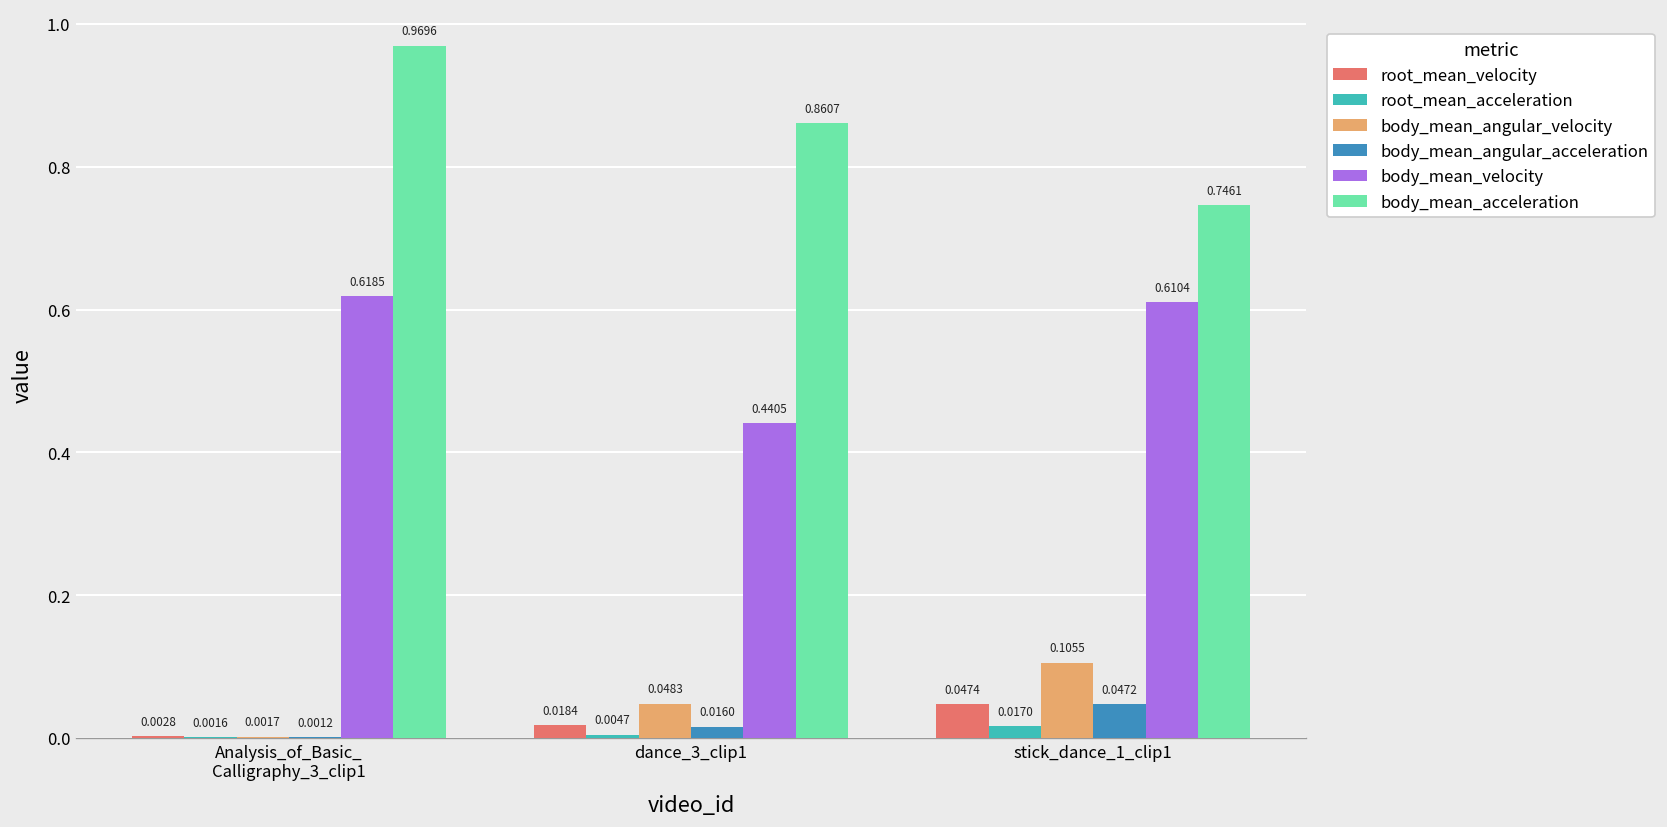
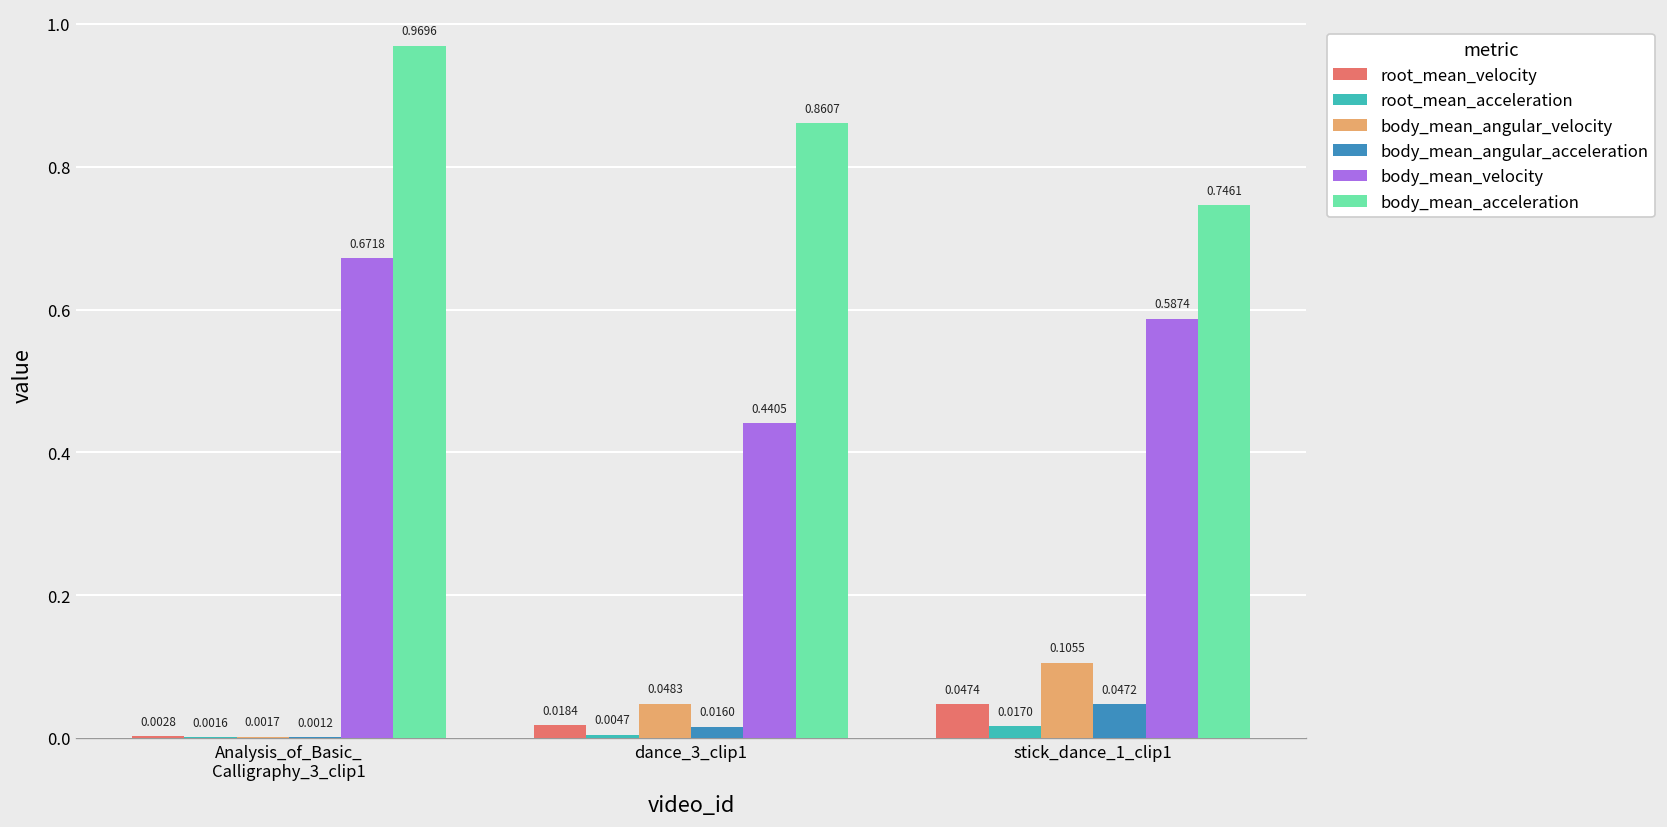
body_mean_velocity, Analysis_of_Basic_ Calligraphy_3_clip1: 0.6185 -> 0.6718
body_mean_velocity, stick_dance_1_clip1: 0.6104 -> 0.5874
